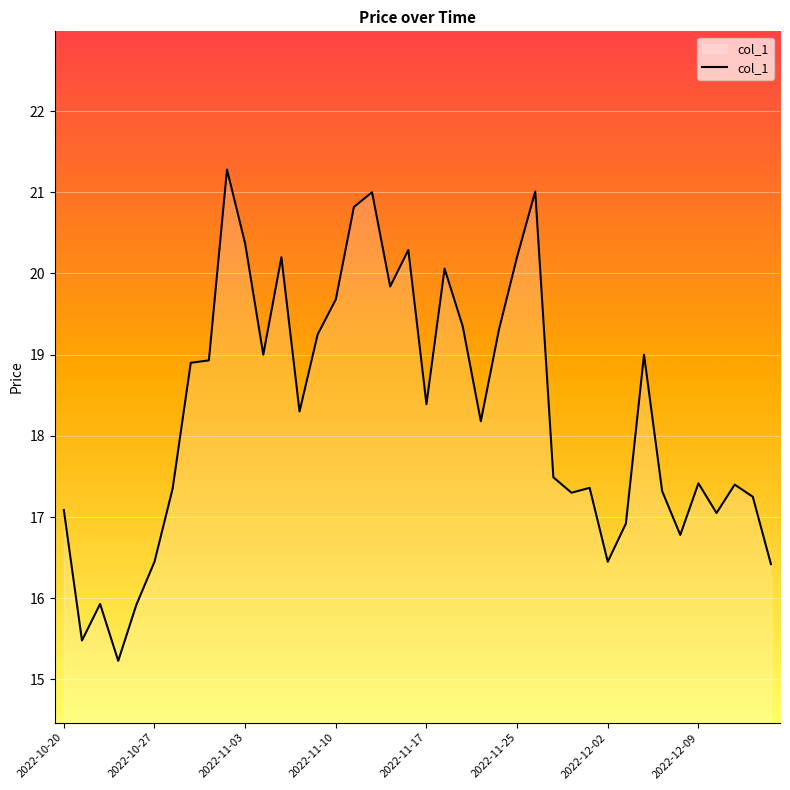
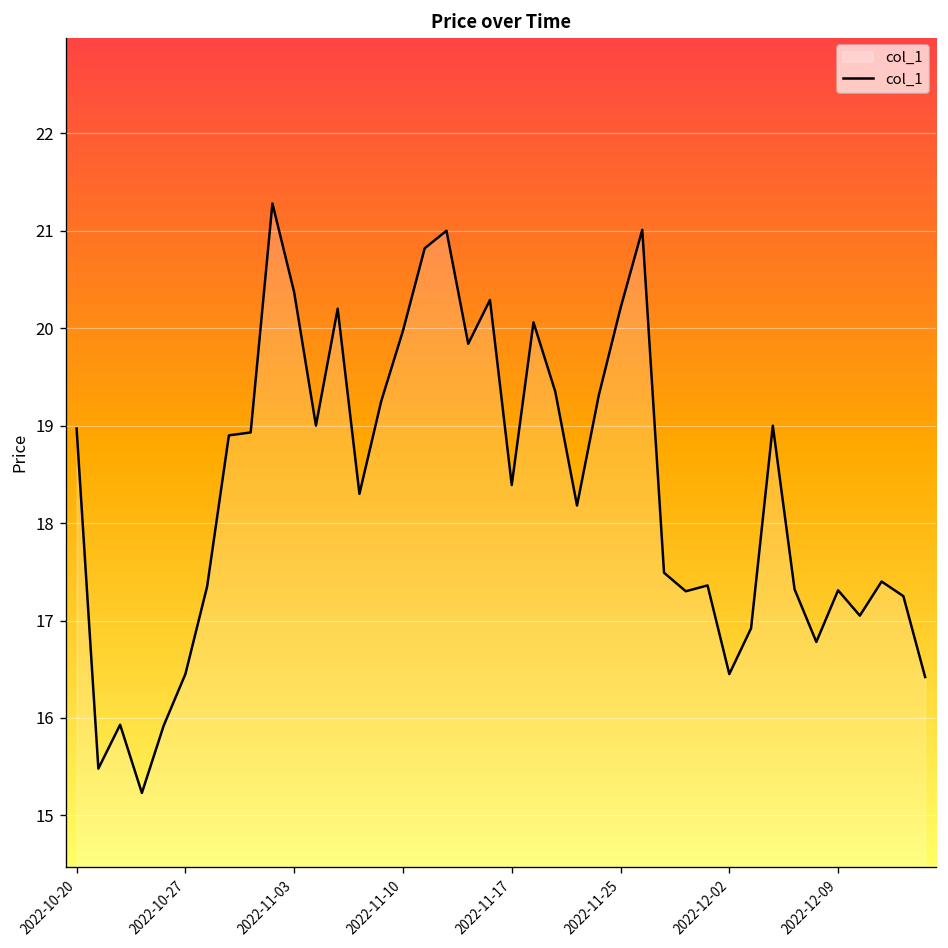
2022-10-20: 17.1 -> 19.0
2022-11-10: 19.7 -> 20.0
2022-12-09: 17.4 -> 17.3
